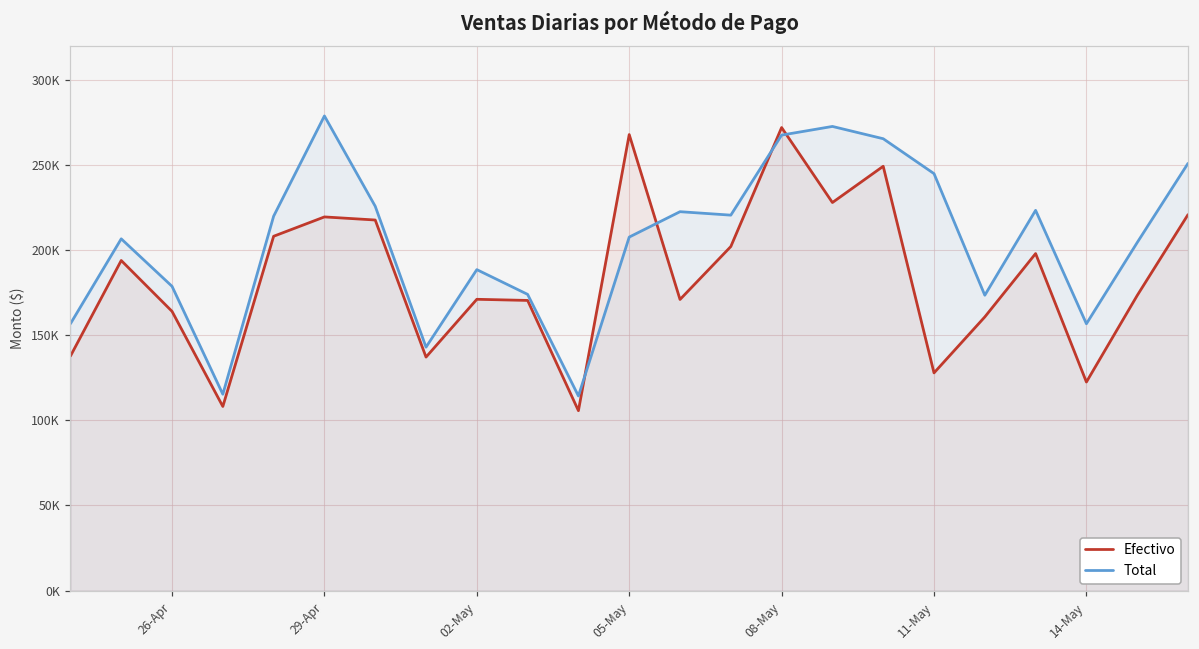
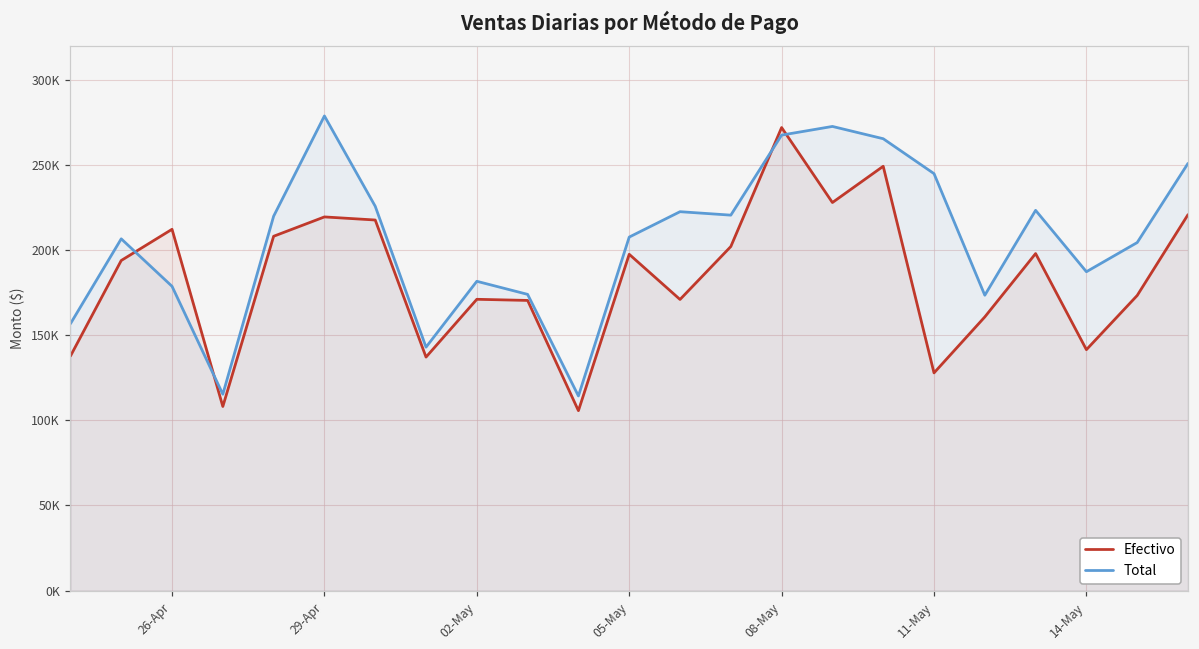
Efectivo, 26-Apr: 164000 -> 212000
Total, 02-May: 188000 -> 182000
Efectivo, 05-May: 268000 -> 198000
Efectivo, 14-May: 122000 -> 141000
Total, 14-May: 157000 -> 187000
